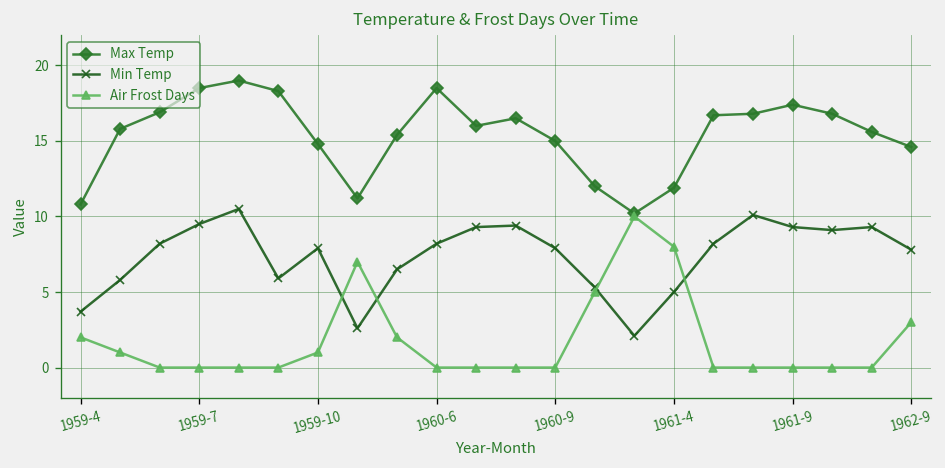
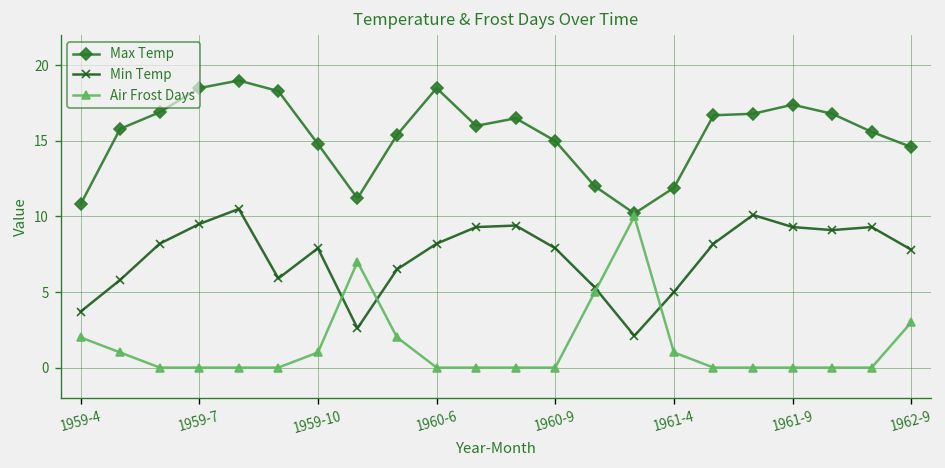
Air Frost Days, 1961-4: 8 -> 1
